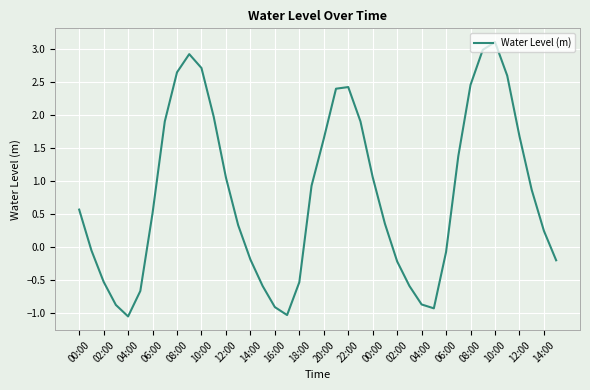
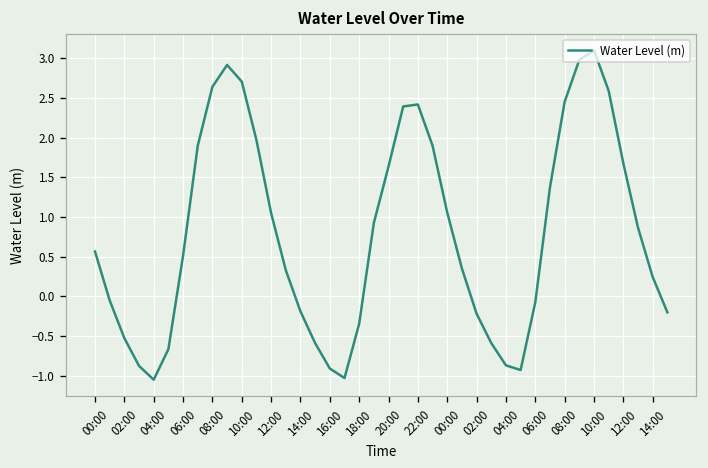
18:00: -0.5 -> -0.3
